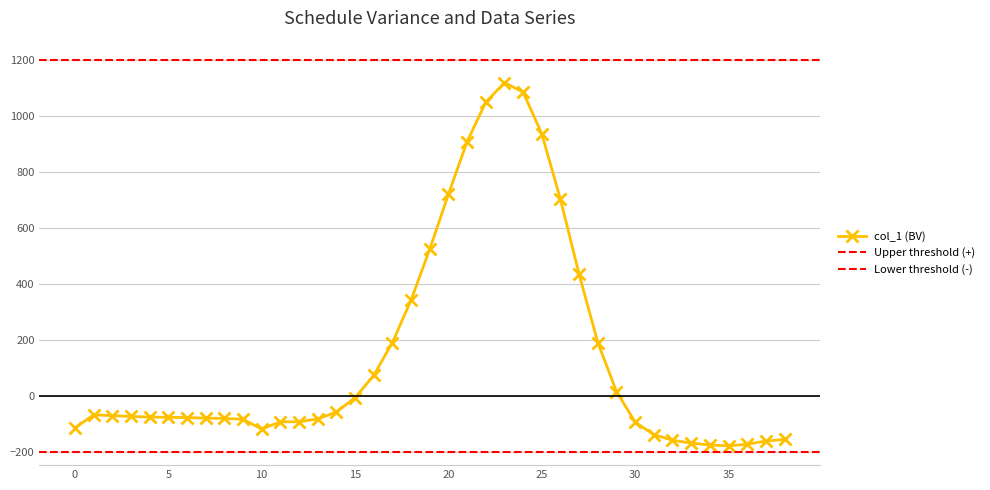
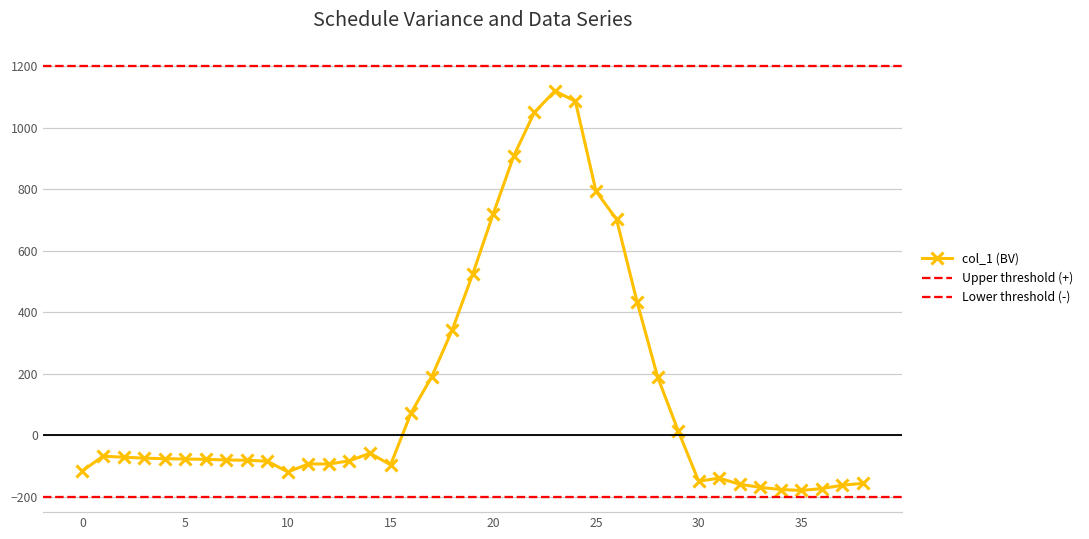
15: -10 -> -100
25: 940 -> 790
30: -90 -> -150
